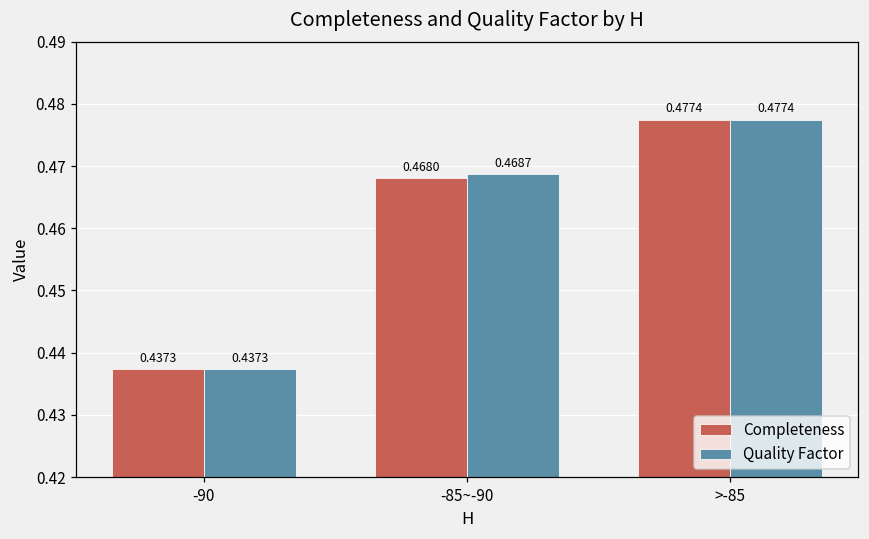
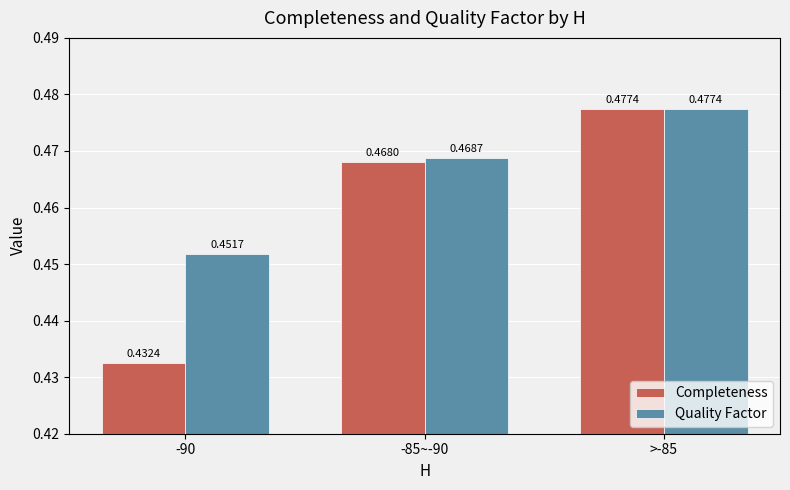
Completeness, -90: 0.4373 -> 0.4324
Quality Factor, -90: 0.4373 -> 0.4517
